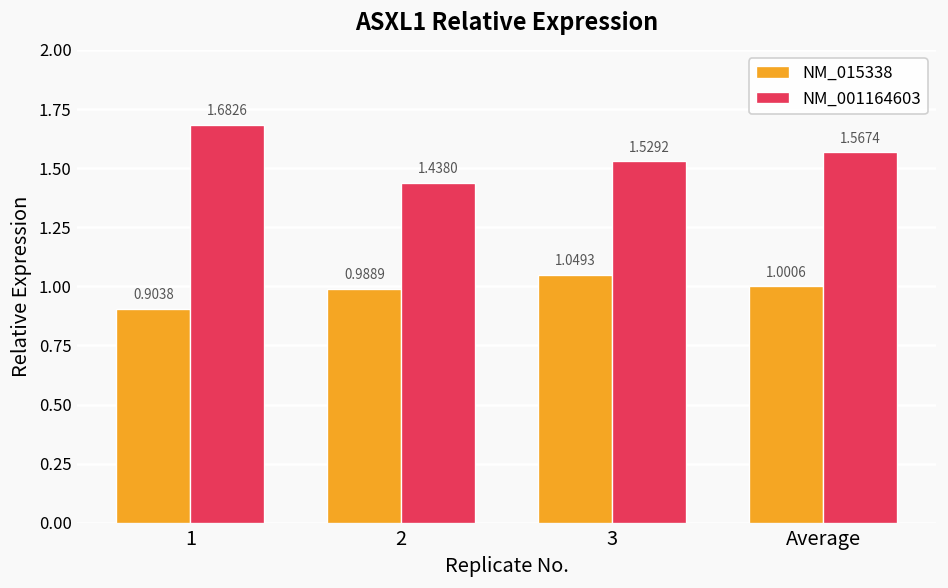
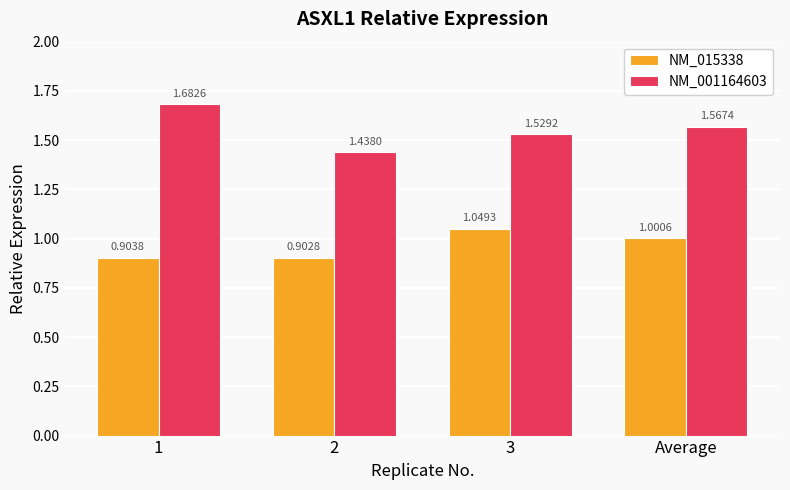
NM_015338, 2: 0.9889 -> 0.9028
